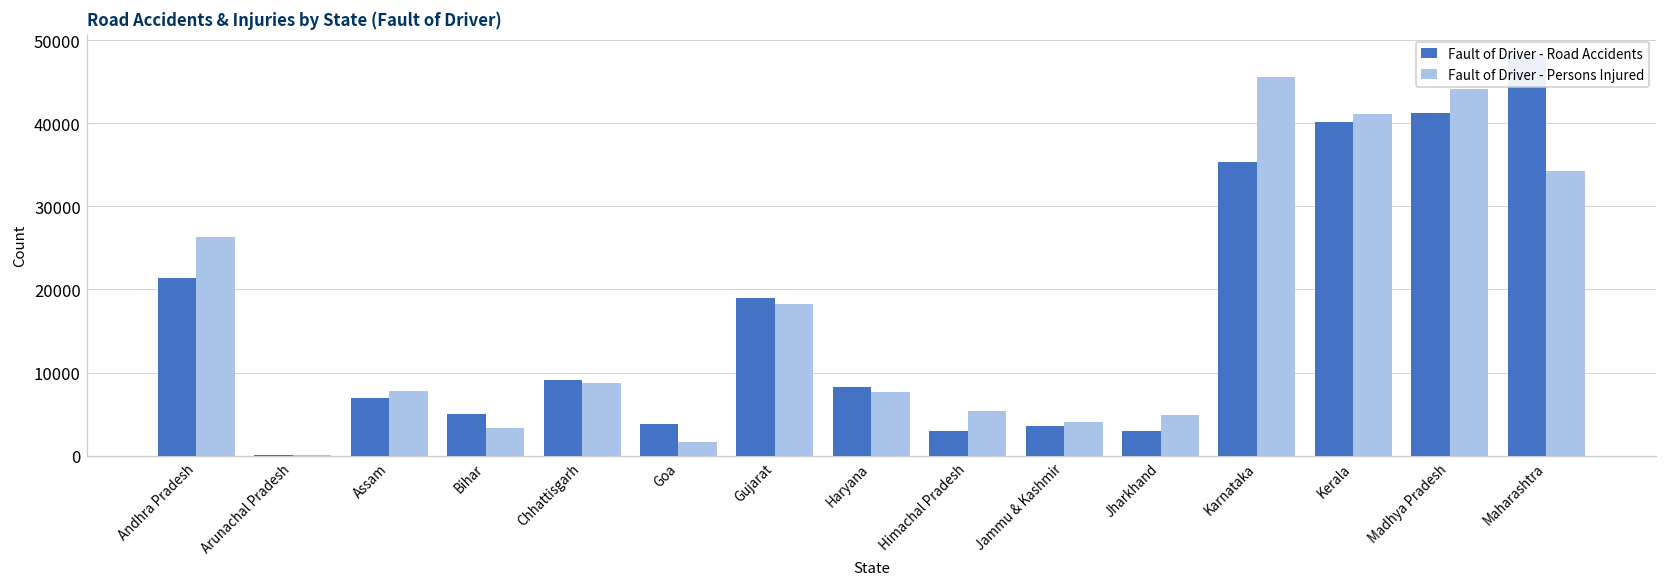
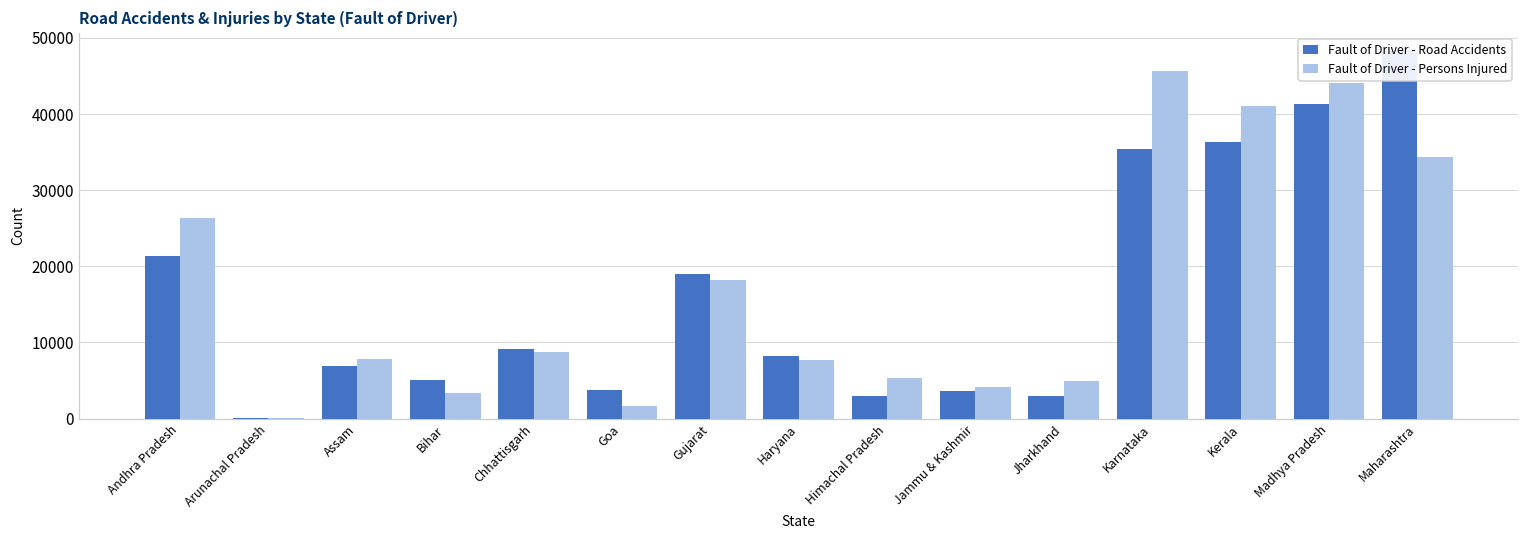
Fault of Driver - Road Accidents, Kerala: 40000 -> 36000
